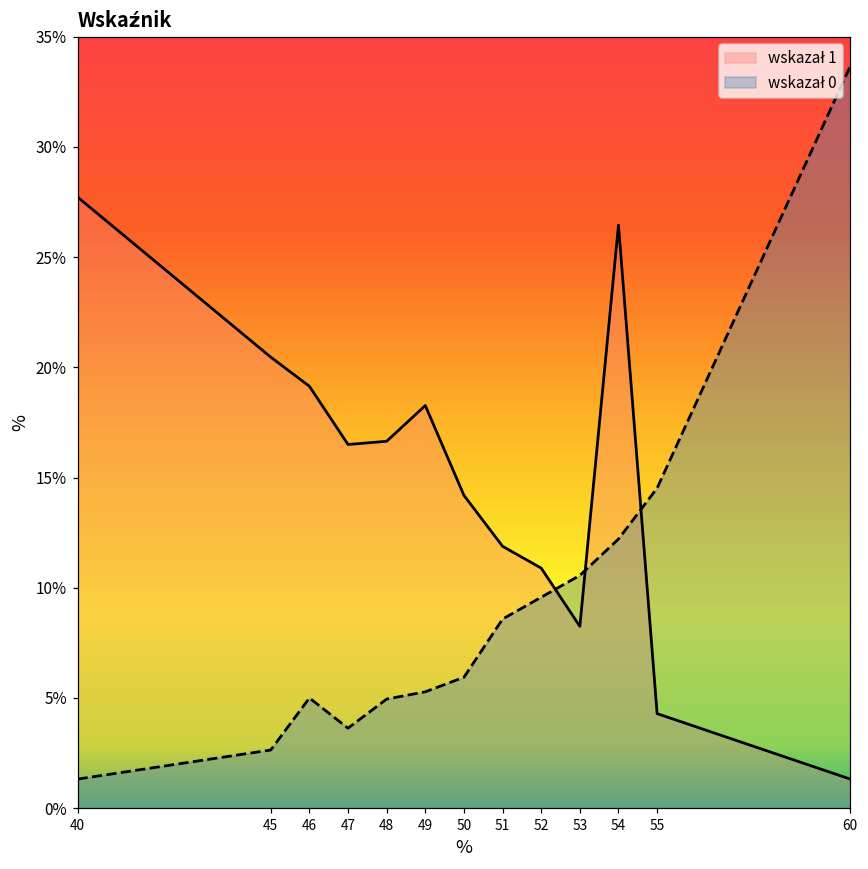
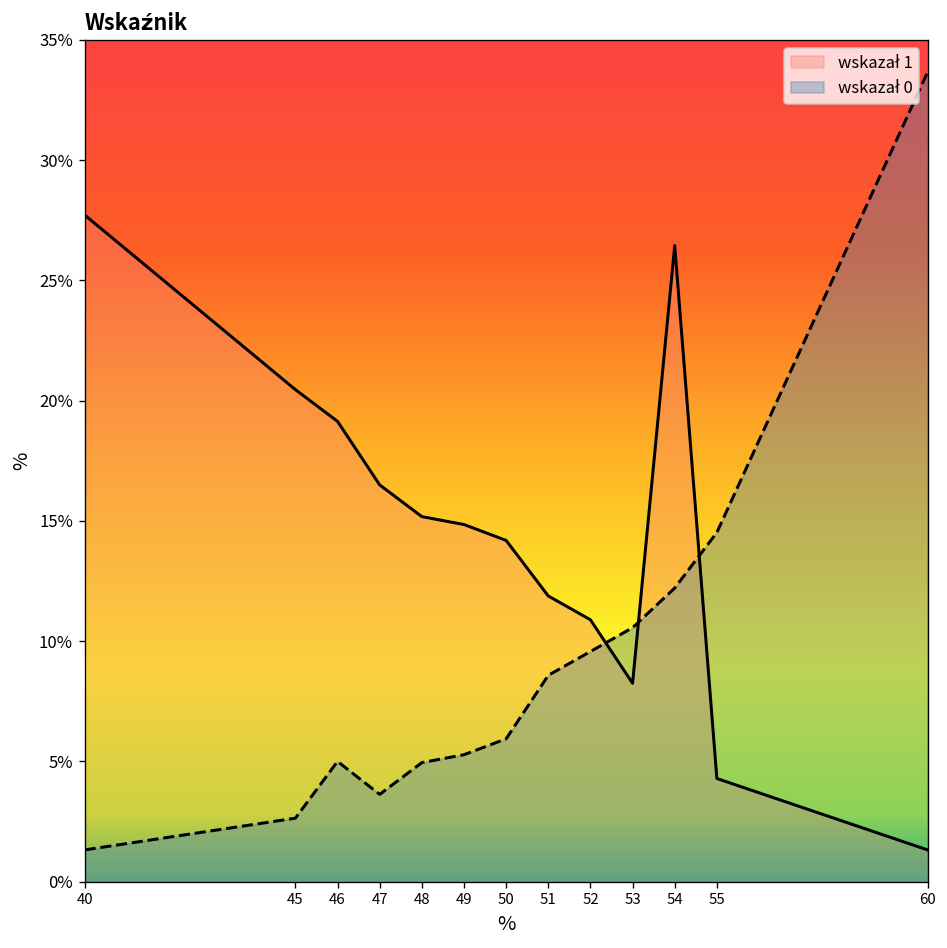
wskazał 1, 48: 16.6% -> 15.2%
wskazał 1, 49: 18.3% -> 14.9%
